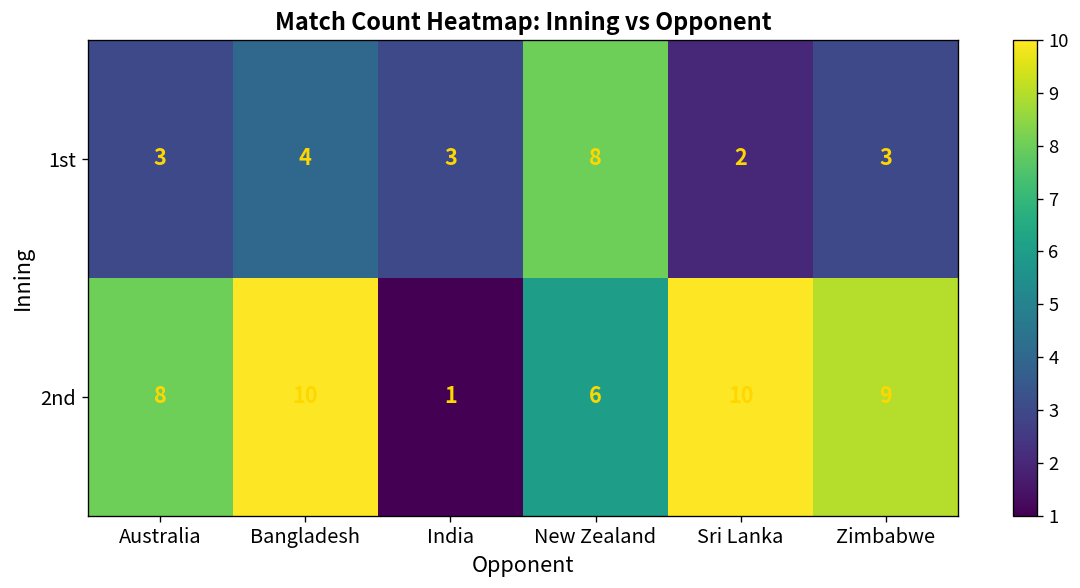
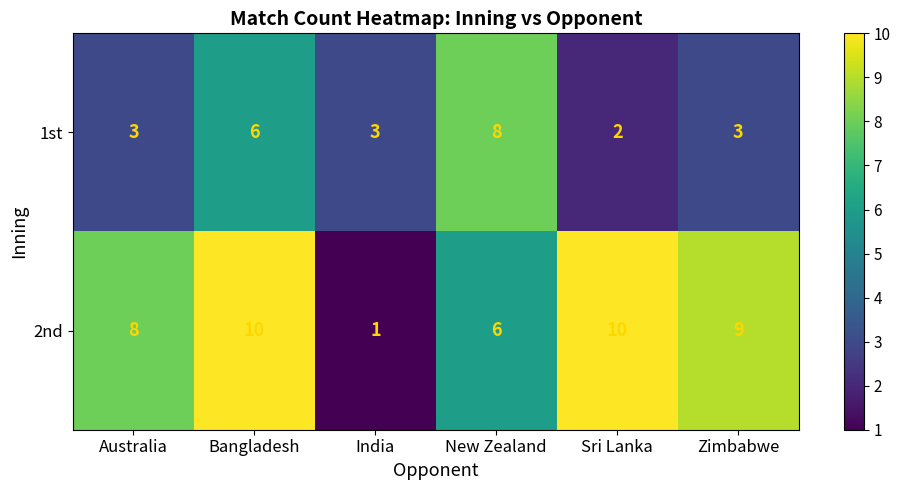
1st, Bangladesh: 4 -> 6
